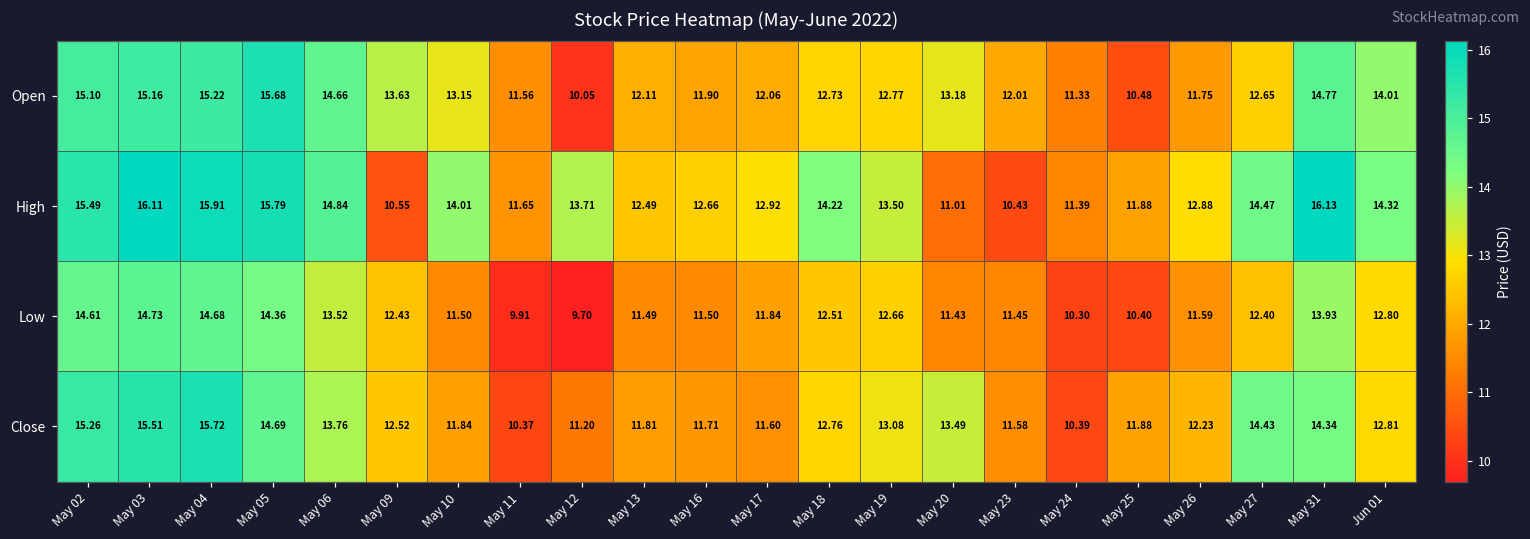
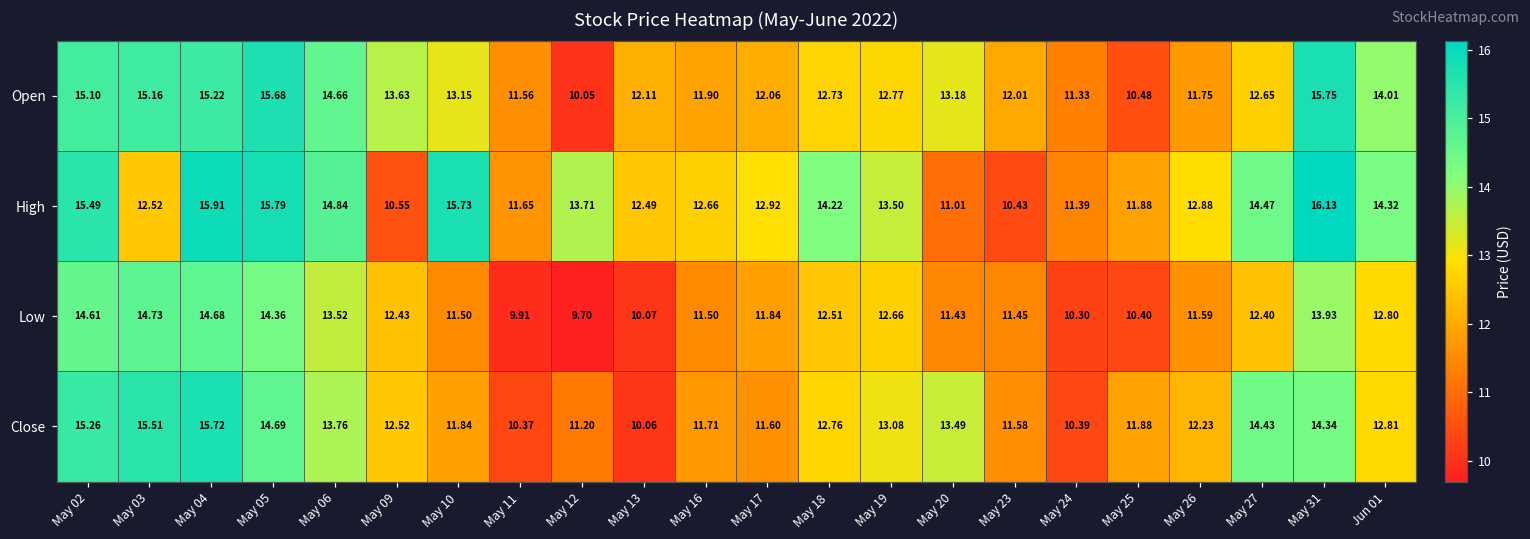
Open, May 31: 14.77 -> 15.75
High, May 03: 16.11 -> 12.52
High, May 10: 14.01 -> 15.73
Low, May 13: 11.49 -> 10.07
Close, May 13: 11.81 -> 10.06
